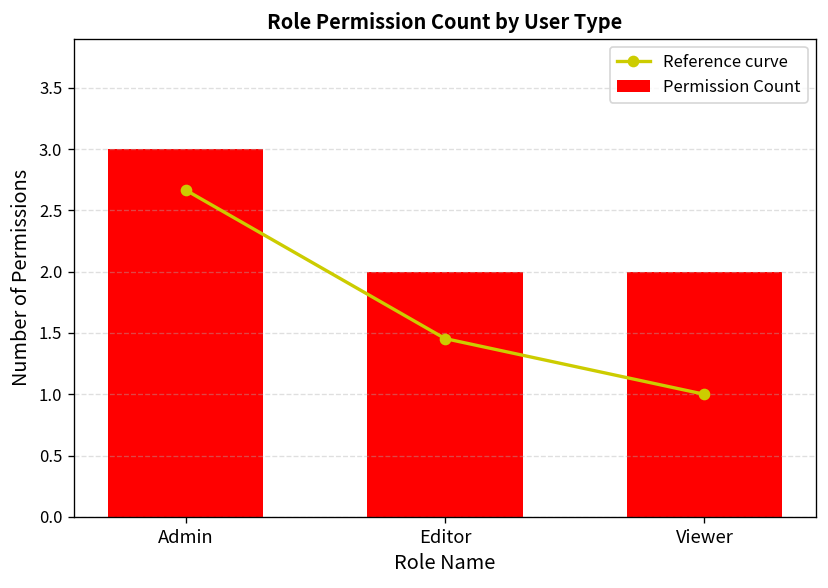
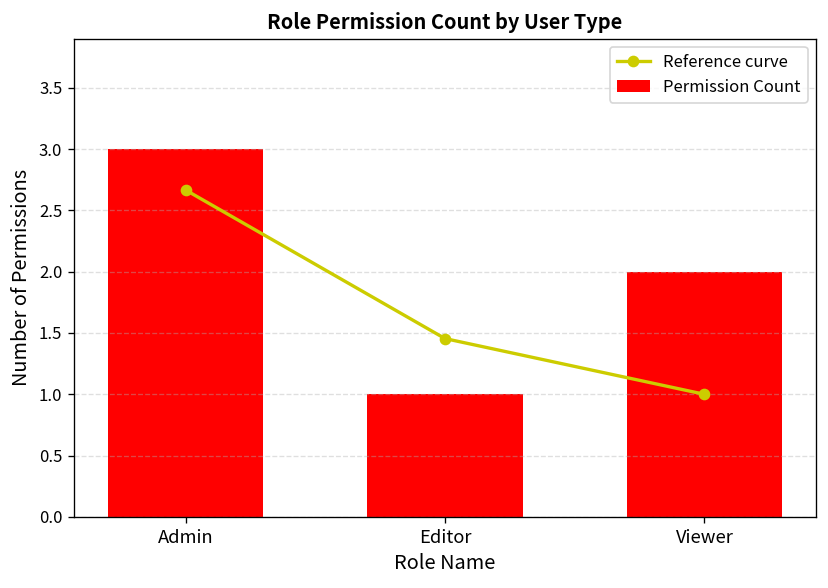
Permission Count, Editor: 2 -> 1
